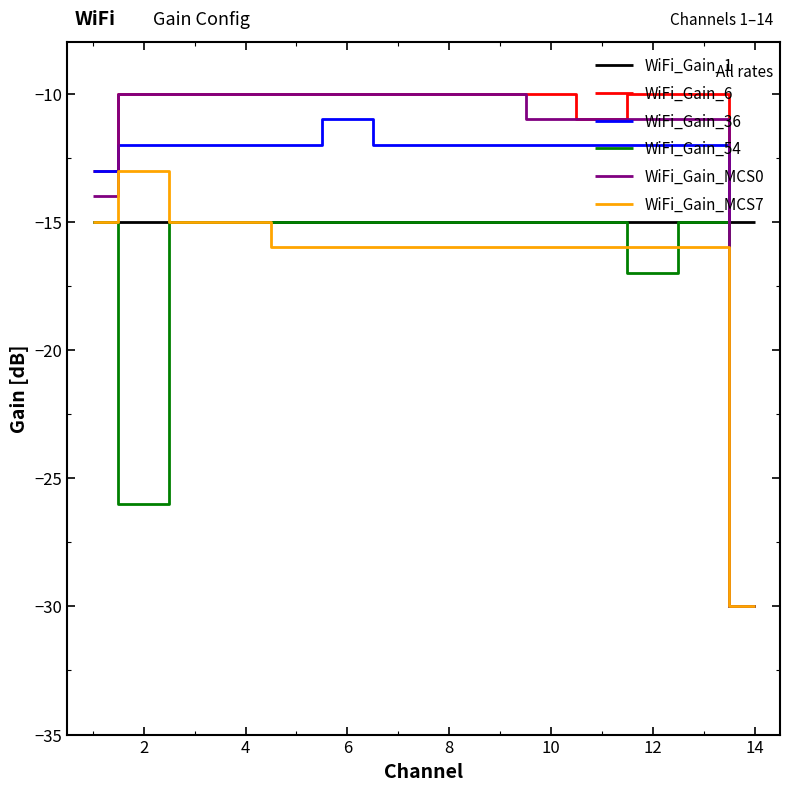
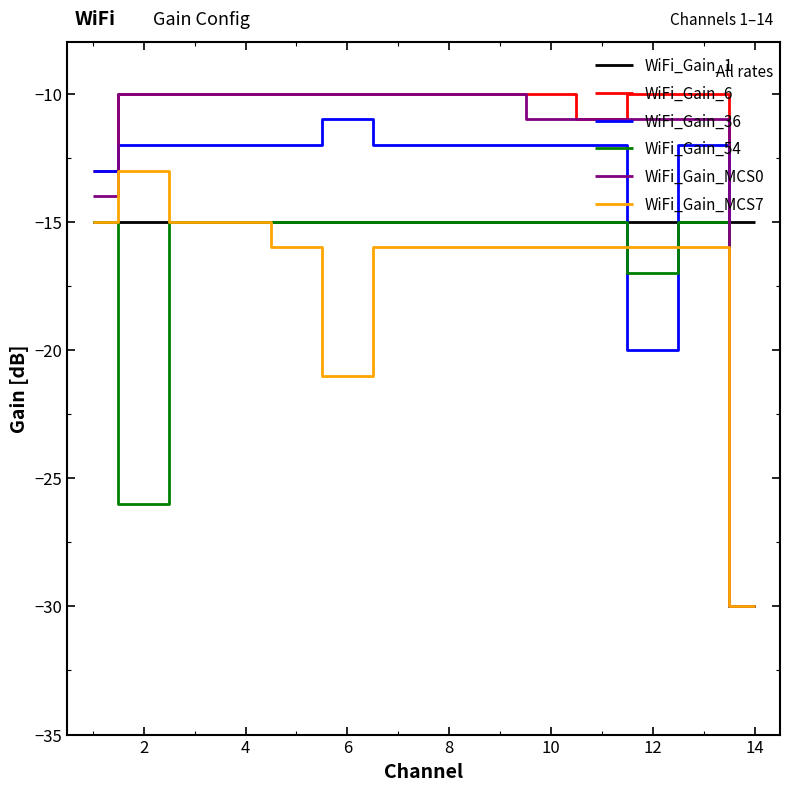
WiFi_Gain_MCS7, 6: -16 -> -21
WiFi_Gain_36, 12: -12 -> -20
